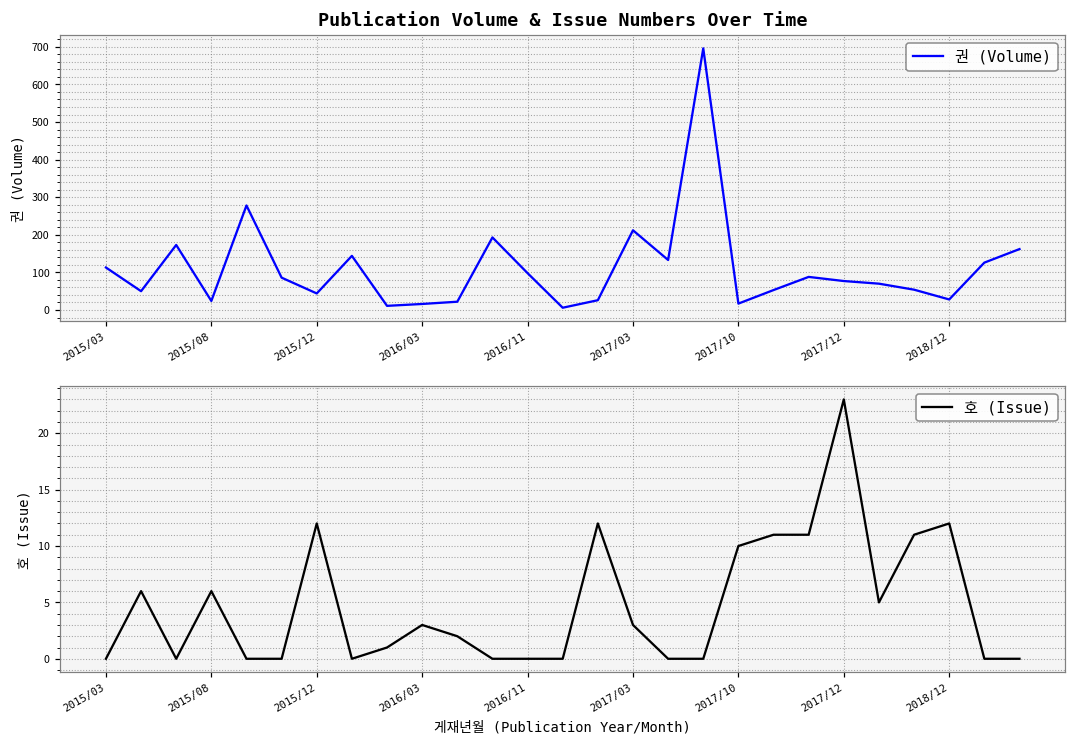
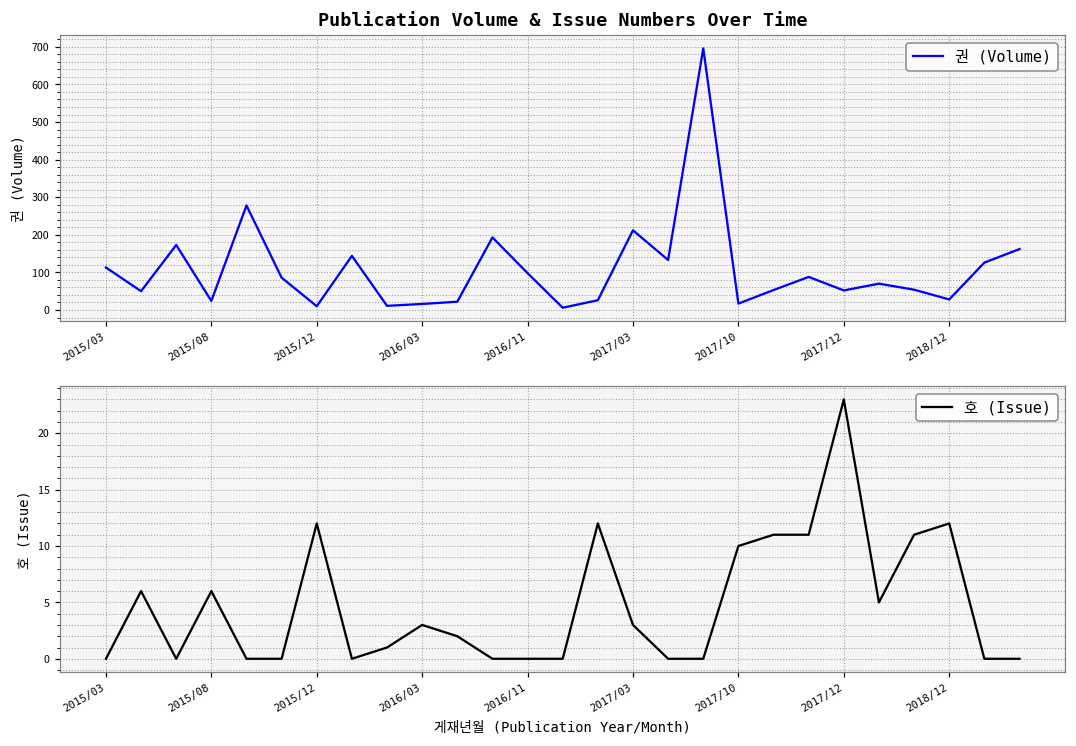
Publication Volume & Issue Numbers Over Time, 2015/12: 40 -> 10
Publication Volume & Issue Numbers Over Time, 2017/12: 80 -> 50
